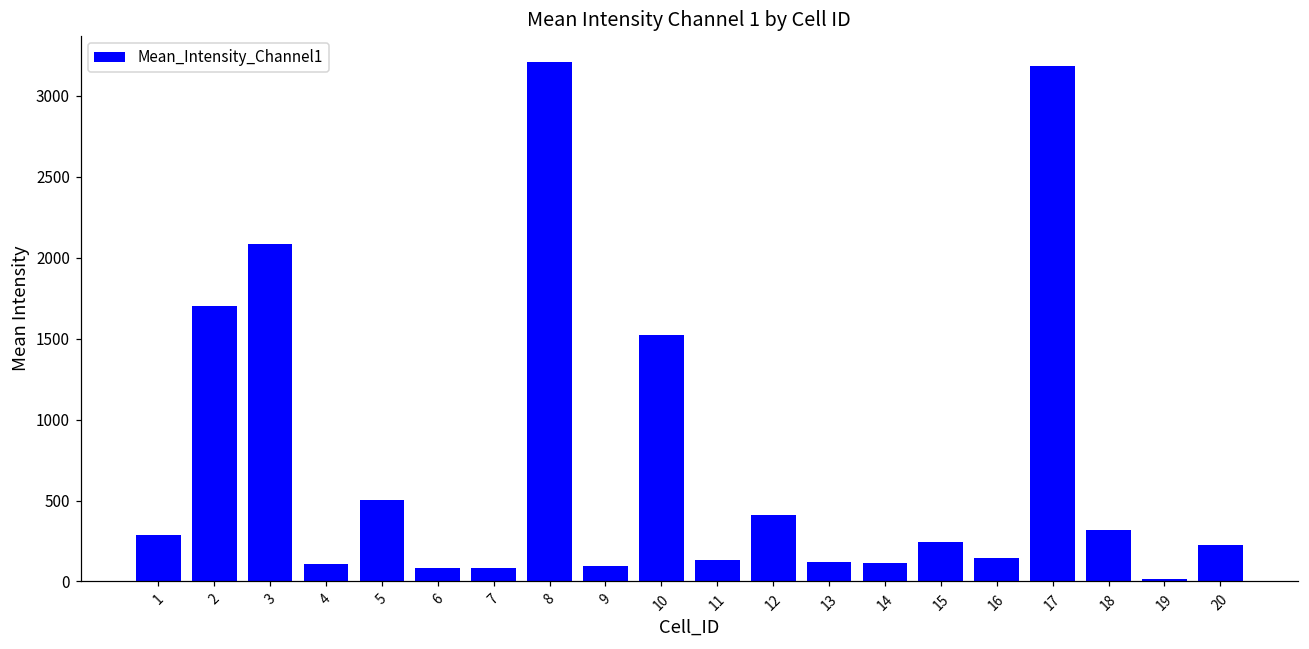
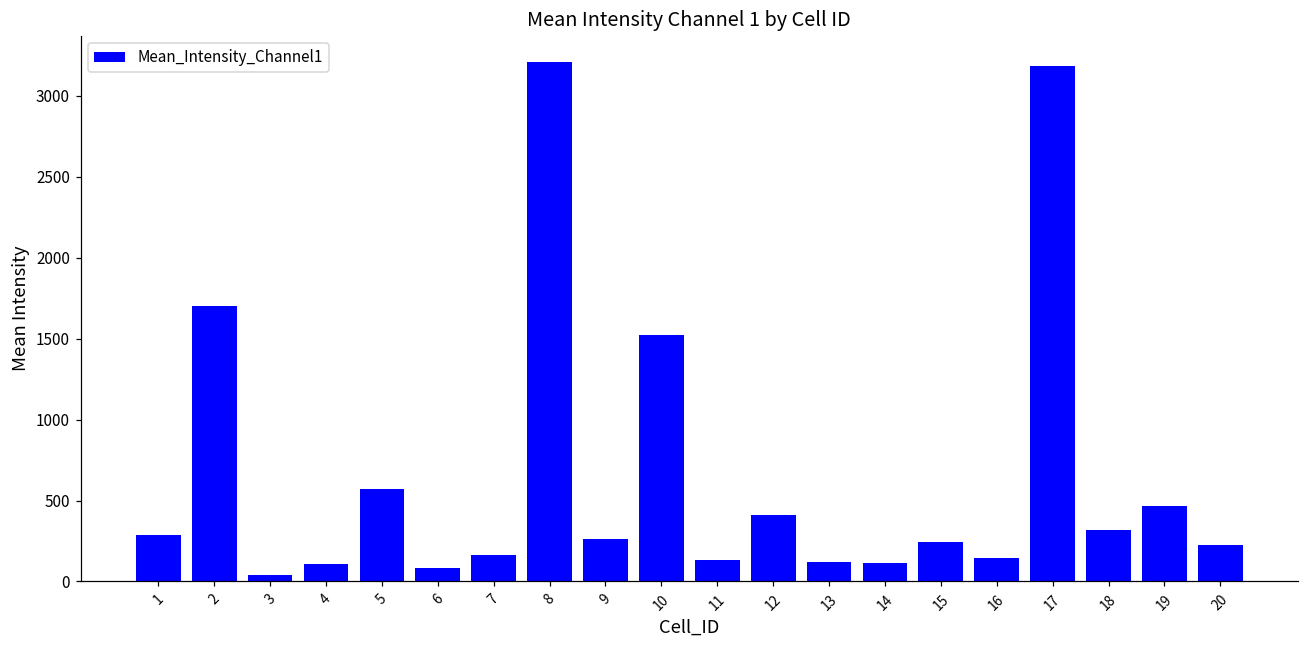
3: 2090 -> 40
5: 500 -> 570
7: 80 -> 160
9: 100 -> 260
19: 20 -> 460
